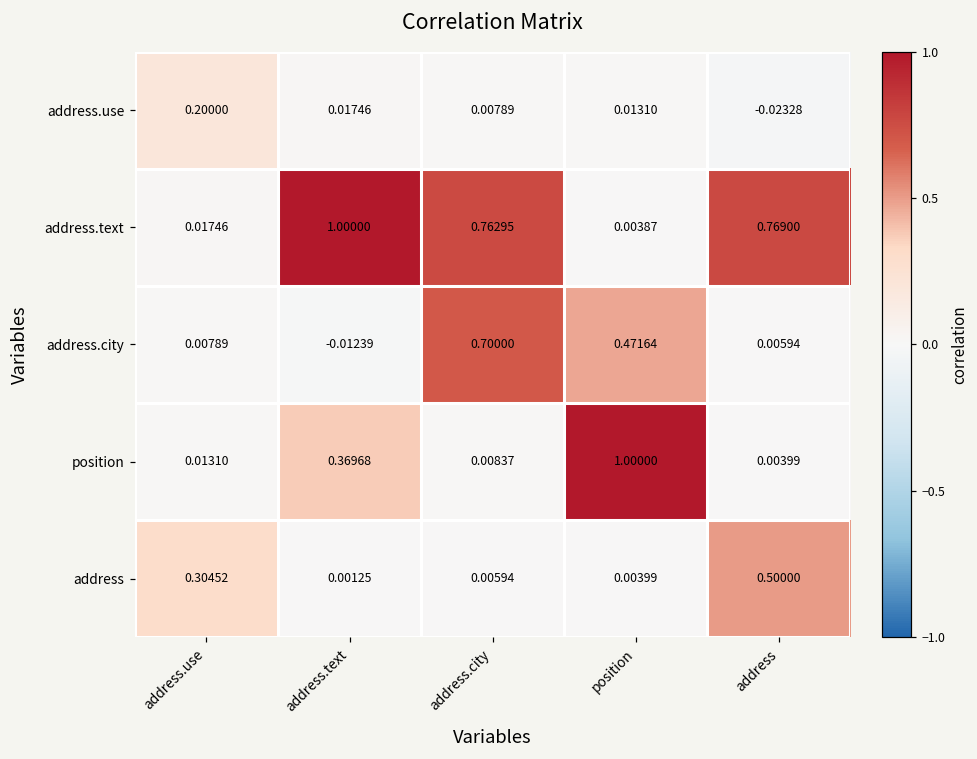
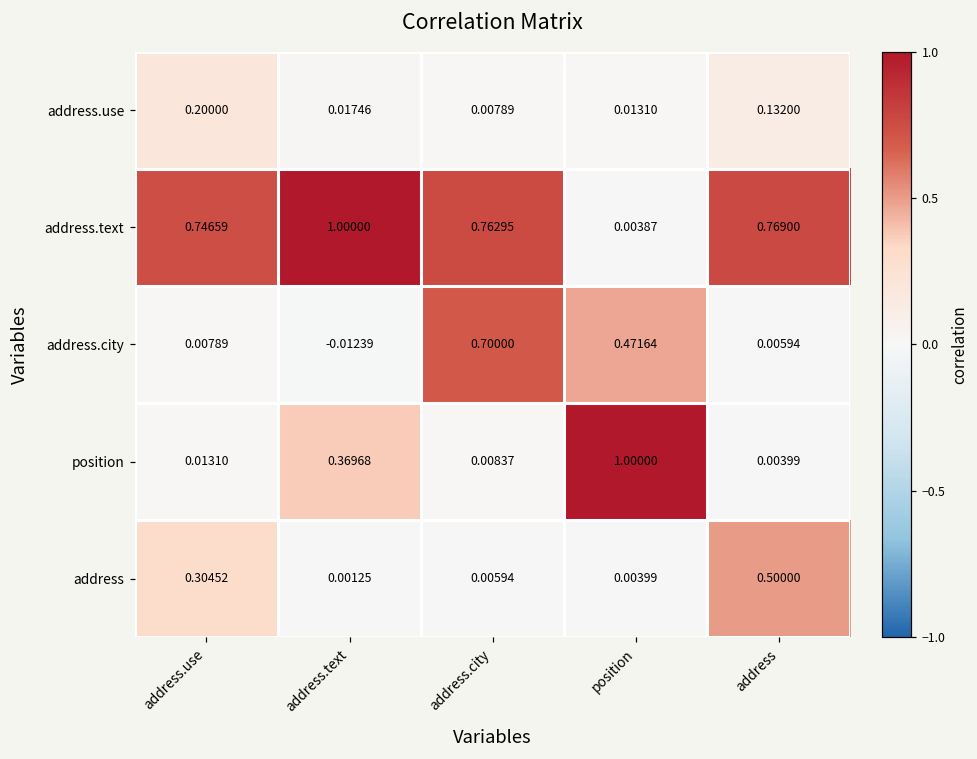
address.use, address: -0.02328 -> 0.13200
address.text, address.use: 0.01746 -> 0.74659
